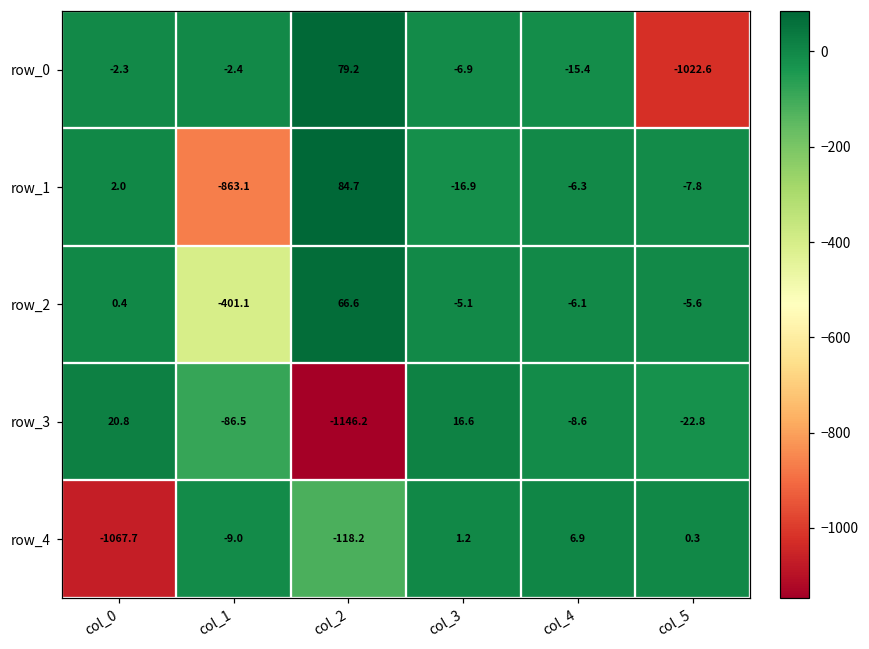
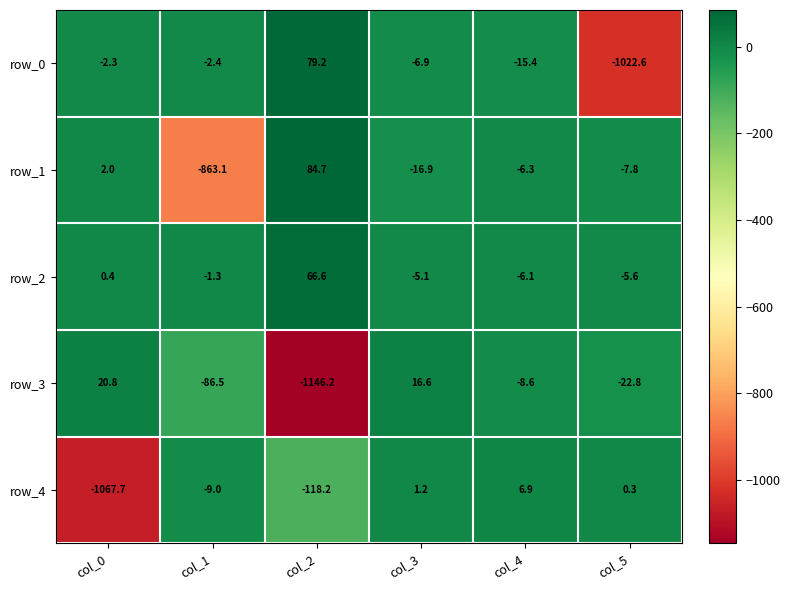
row_2, col_1: -401.1 -> -1.3
